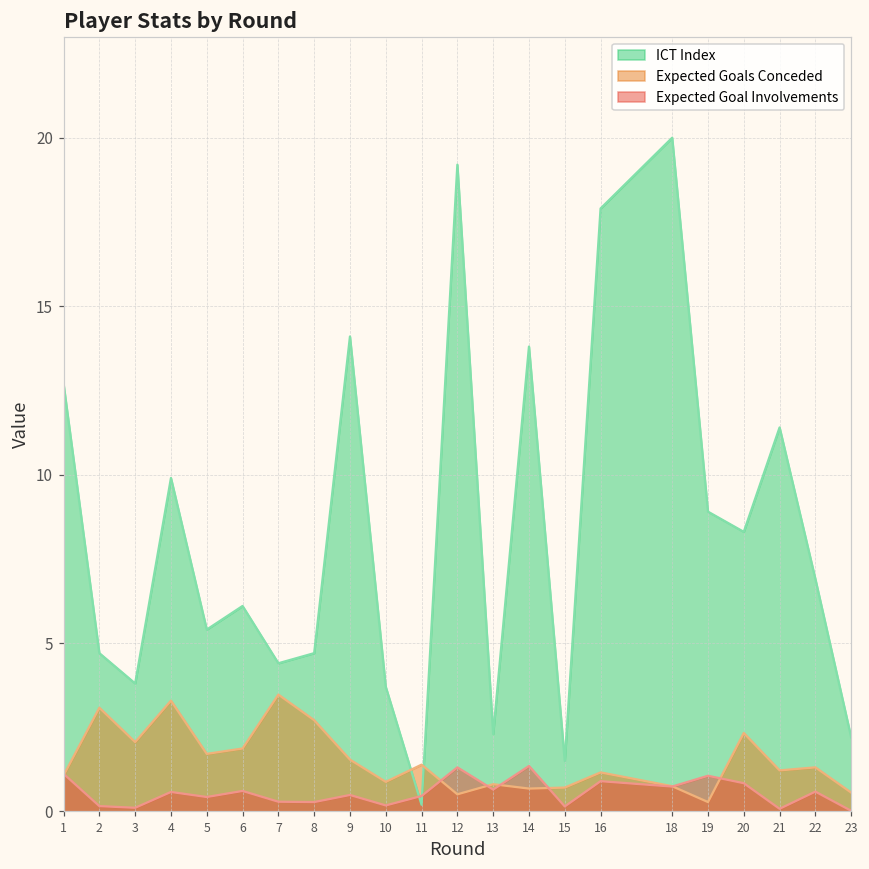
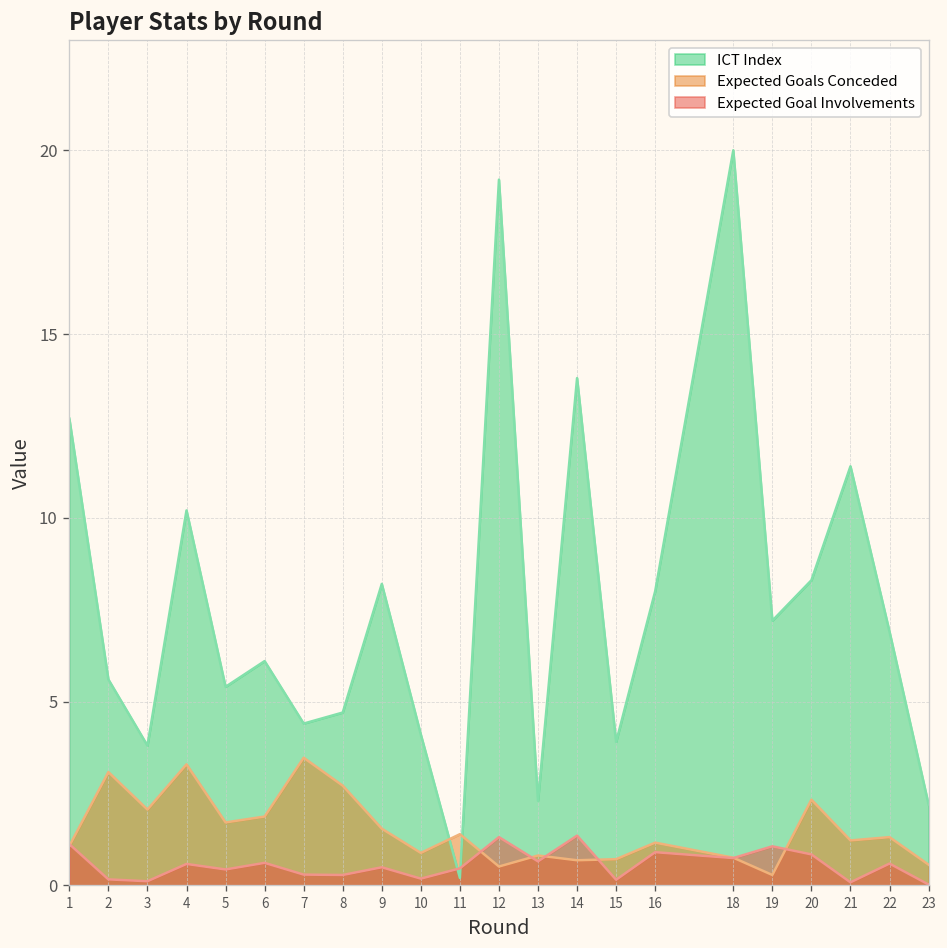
ICT Index, 2: 4.7 -> 5.6
ICT Index, 4: 9.9 -> 10.2
ICT Index, 9: 14.1 -> 8.2
ICT Index, 10: 3.7 -> 4.1
ICT Index, 15: 1.5 -> 3.9
ICT Index, 16: 17.9 -> 8.0
ICT Index, 19: 8.9 -> 7.2
